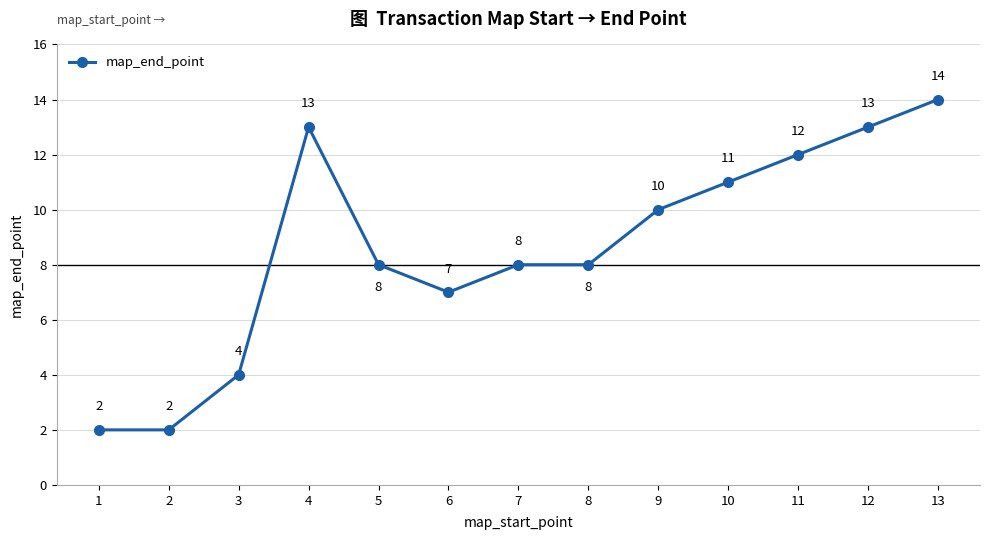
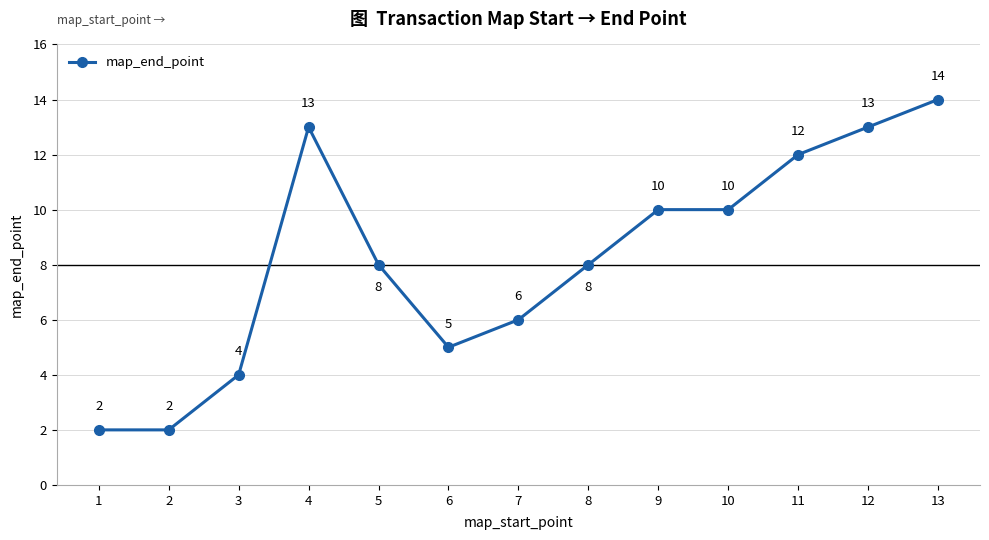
6: 7 -> 5
7: 8 -> 6
10: 11 -> 10
